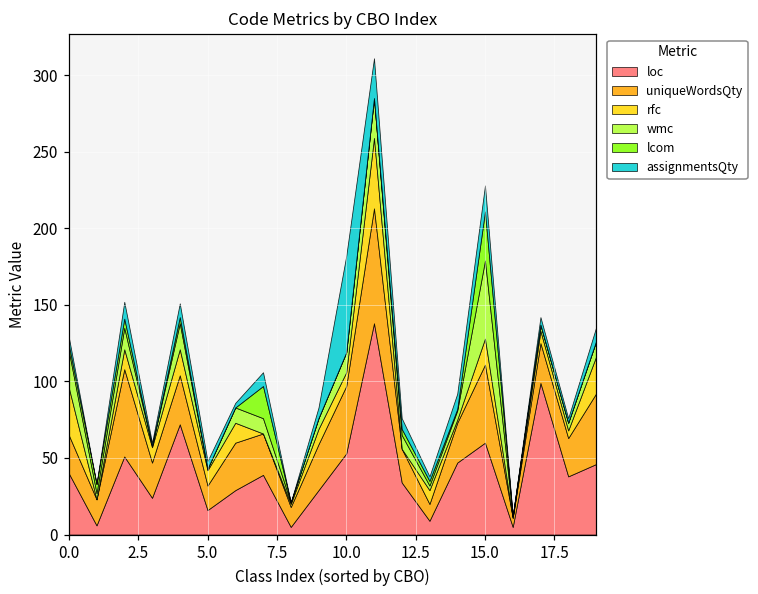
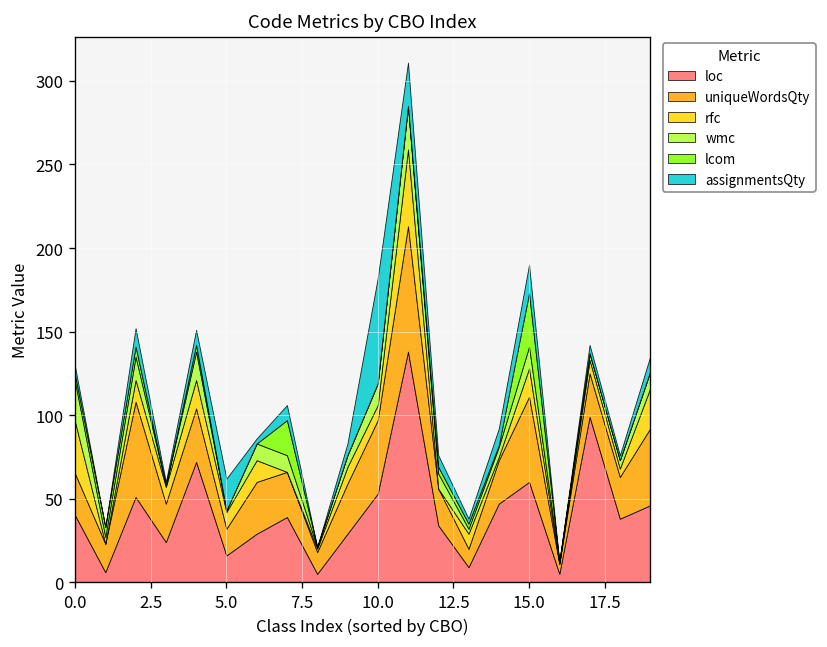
assignmentsQty, 5.0: 5 -> 19
wmc, 15.0: 51 -> 13
